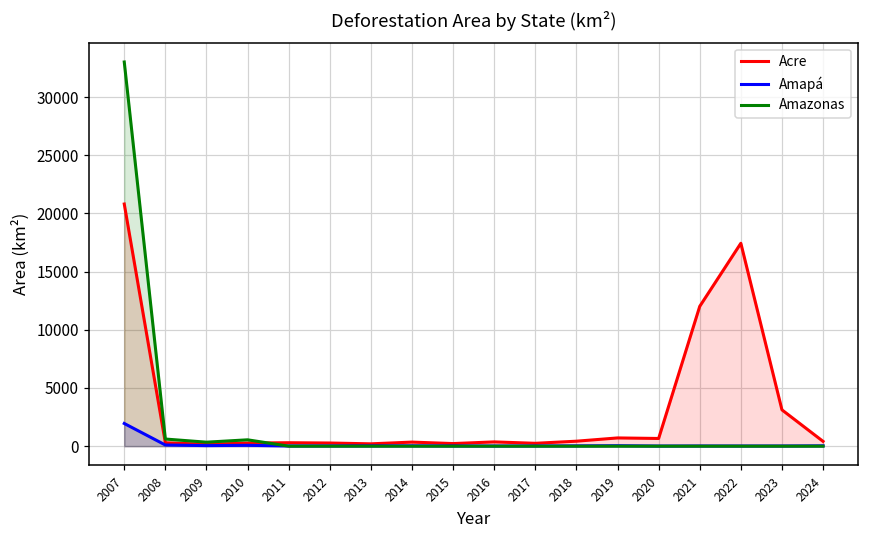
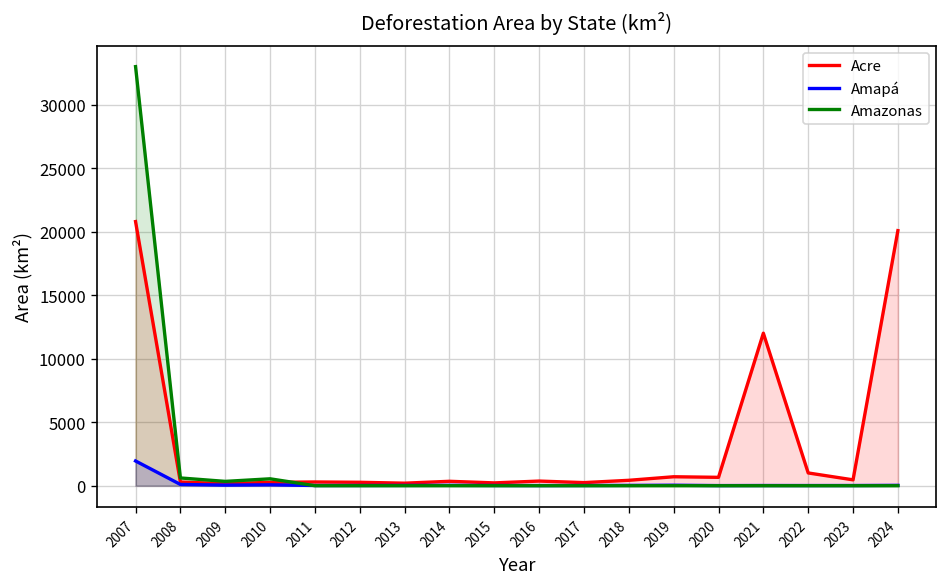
Acre, 2022: 17400 -> 1000
Acre, 2023: 3100 -> 500
Acre, 2024: 400 -> 20100
